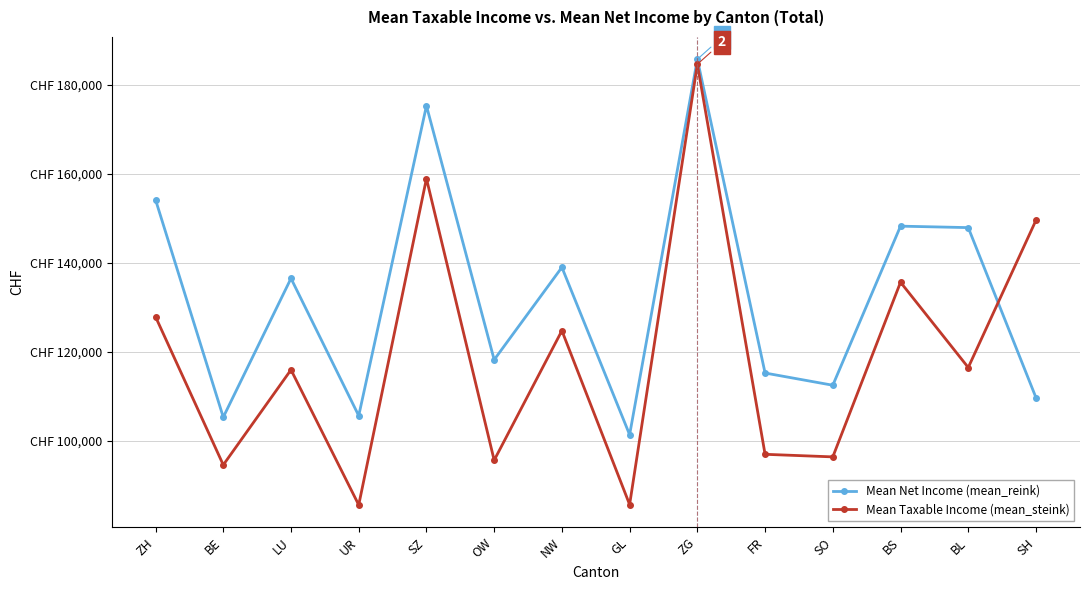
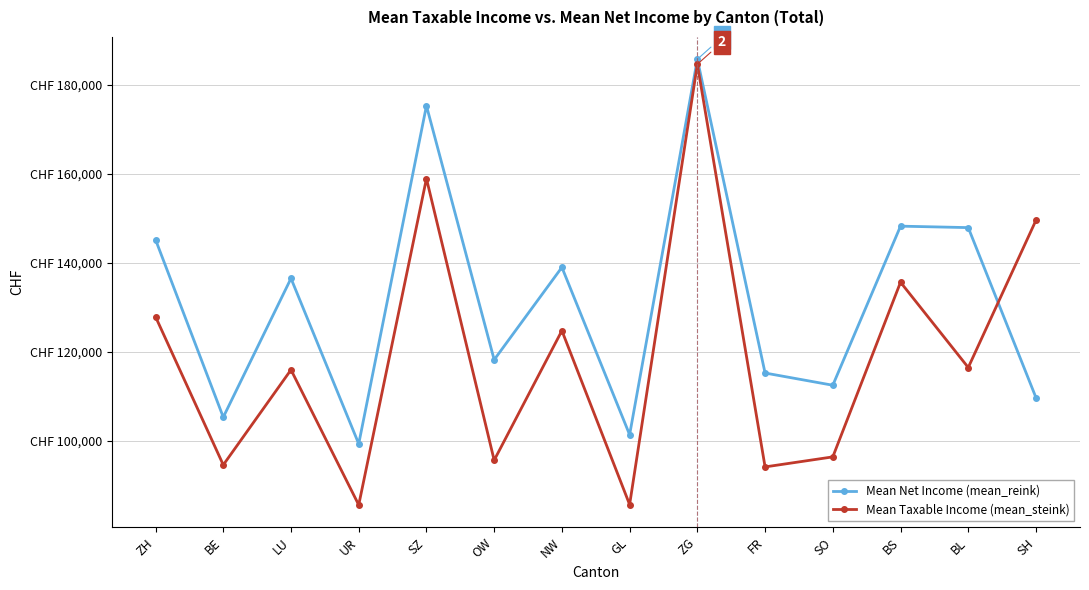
Mean Net Income (mean_reink), ZH: CHF 154,000 -> CHF 145,000
Mean Net Income (mean_reink), UR: CHF 106,000 -> CHF 99,000
Mean Taxable Income (mean_steink), FR: CHF 97,000 -> CHF 94,000
